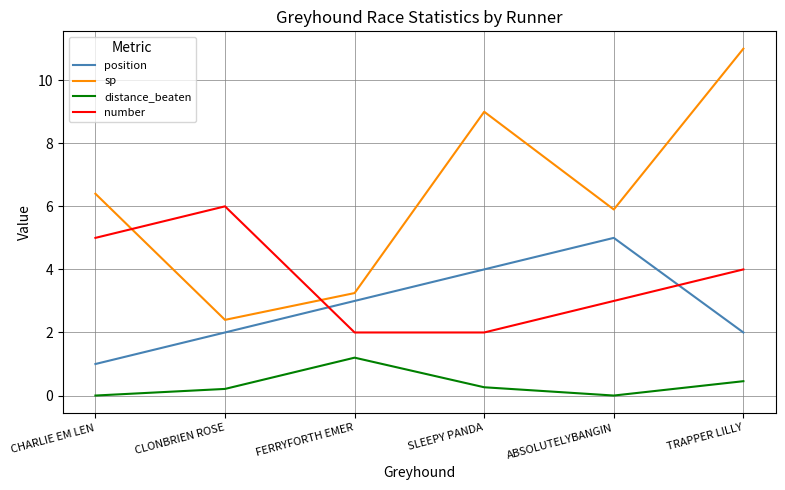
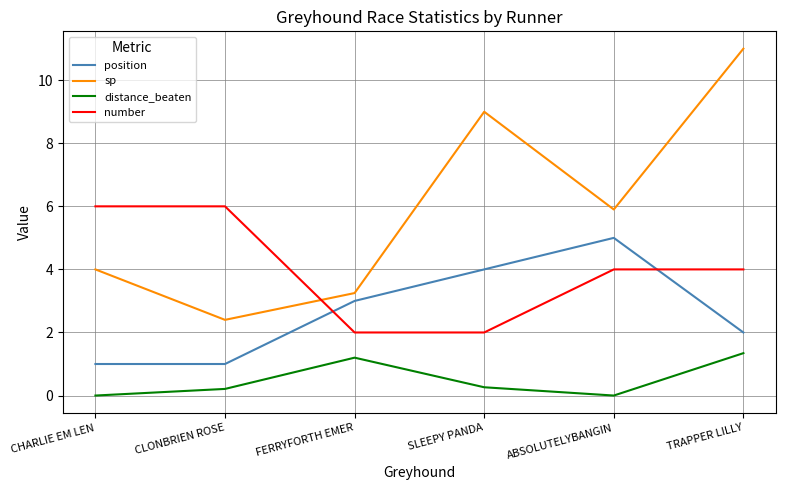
sp, CHARLIE EM LEN: 6.4 -> 4.0
number, CHARLIE EM LEN: 5 -> 6
position, CLONBRIEN ROSE: 2 -> 1
number, ABSOLUTELYBANGIN: 3 -> 4
distance_beaten, TRAPPER LILLY: 0.5 -> 1.3
